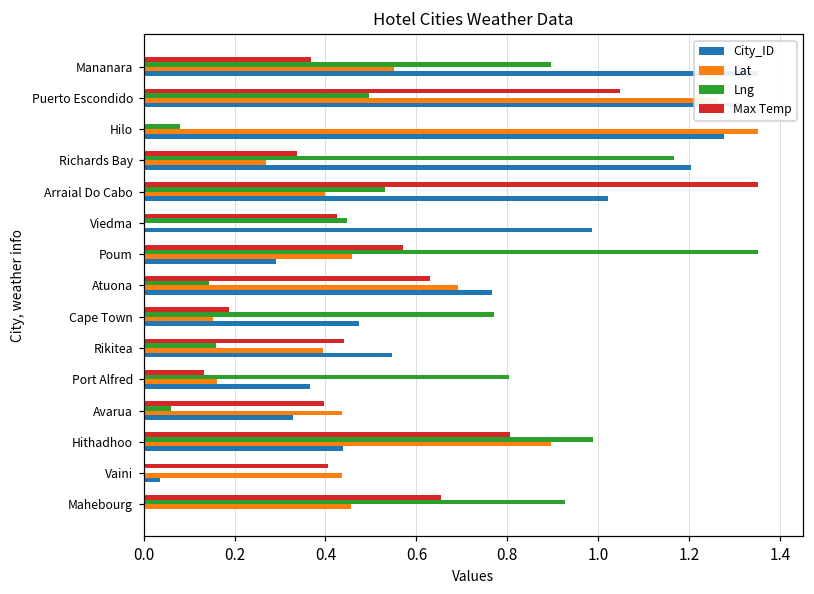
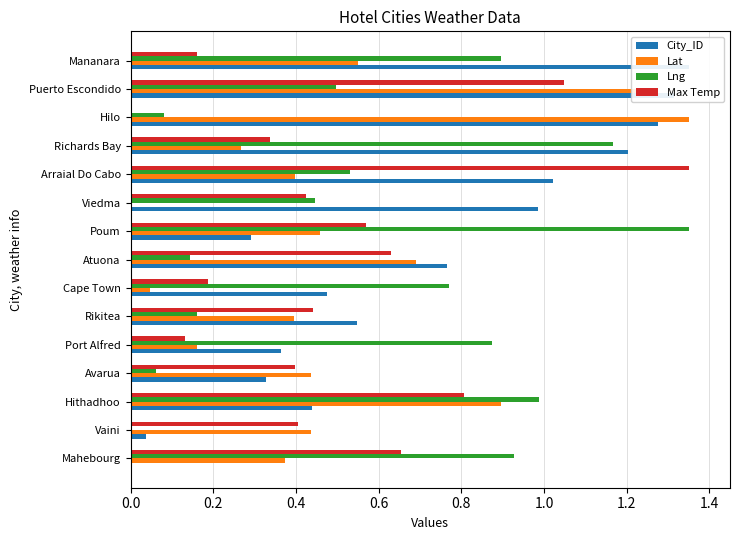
Max Temp, Mananara: 0.37 -> 0.16
Lat, Cape Town: 0.15 -> 0.05
Lng, Port Alfred: 0.80 -> 0.87
Lat, Mahebourg: 0.46 -> 0.37
